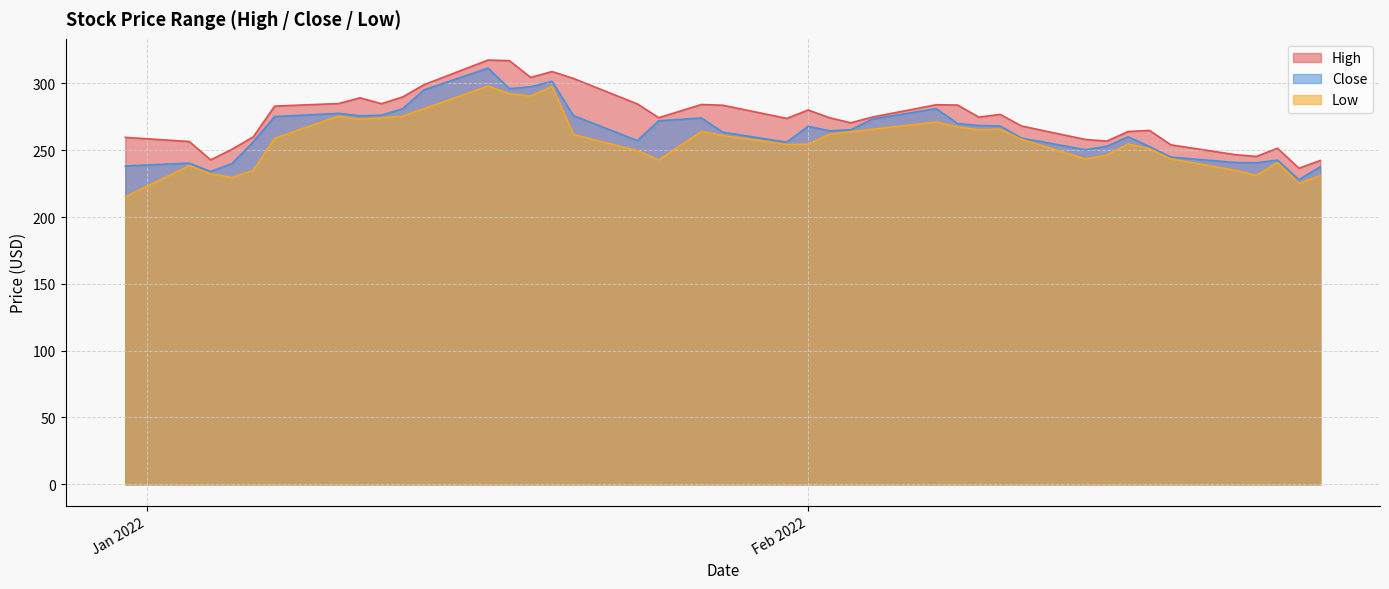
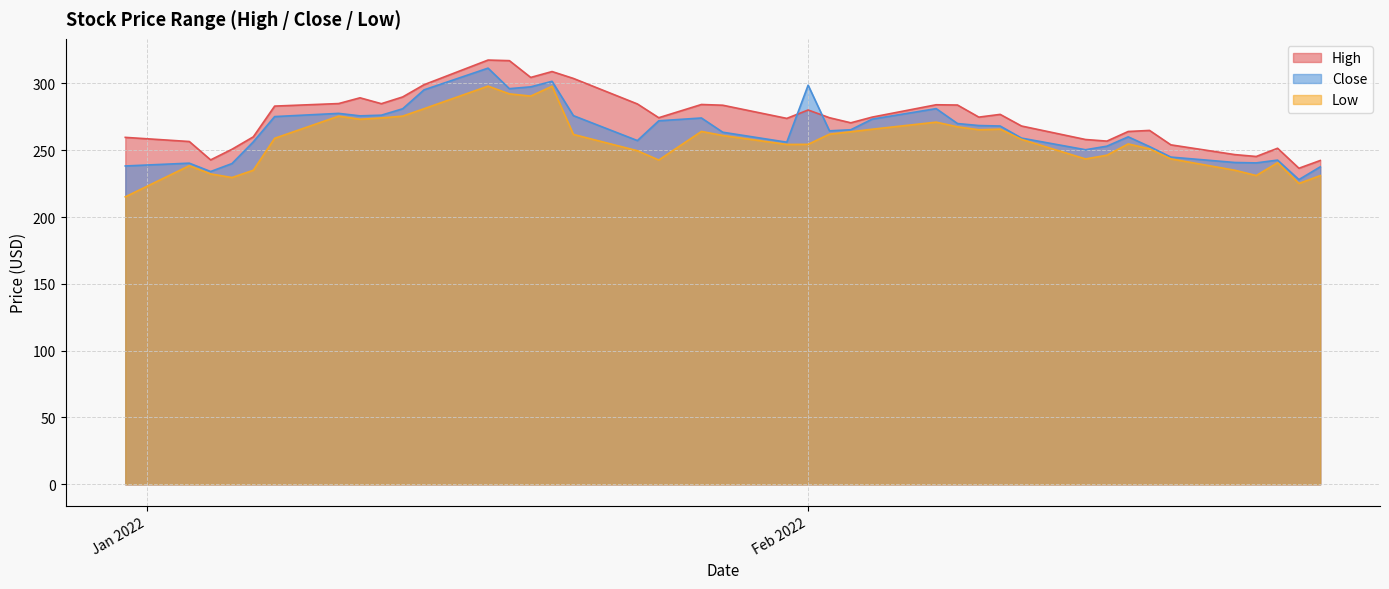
Close, Feb 2022: 268 -> 299
